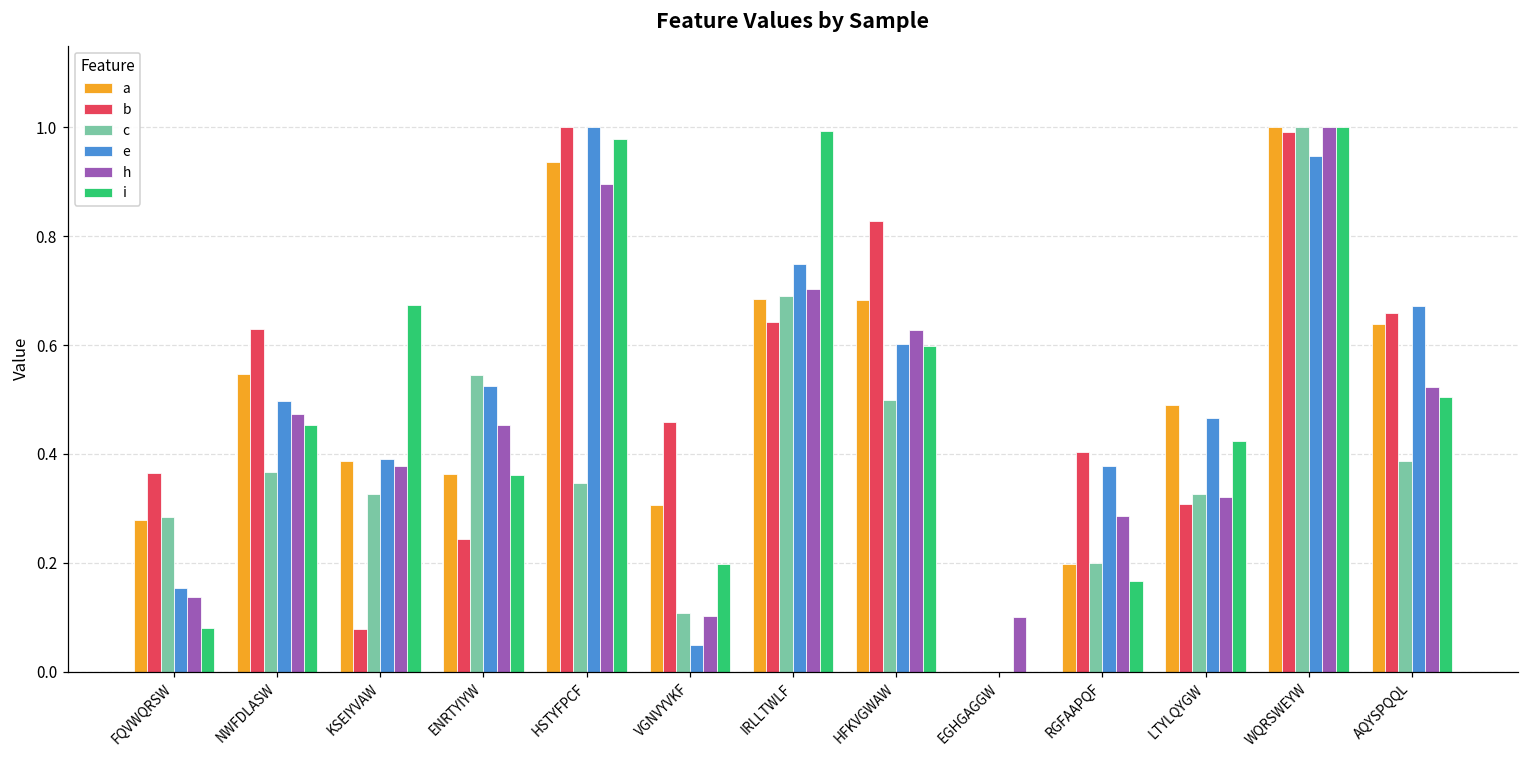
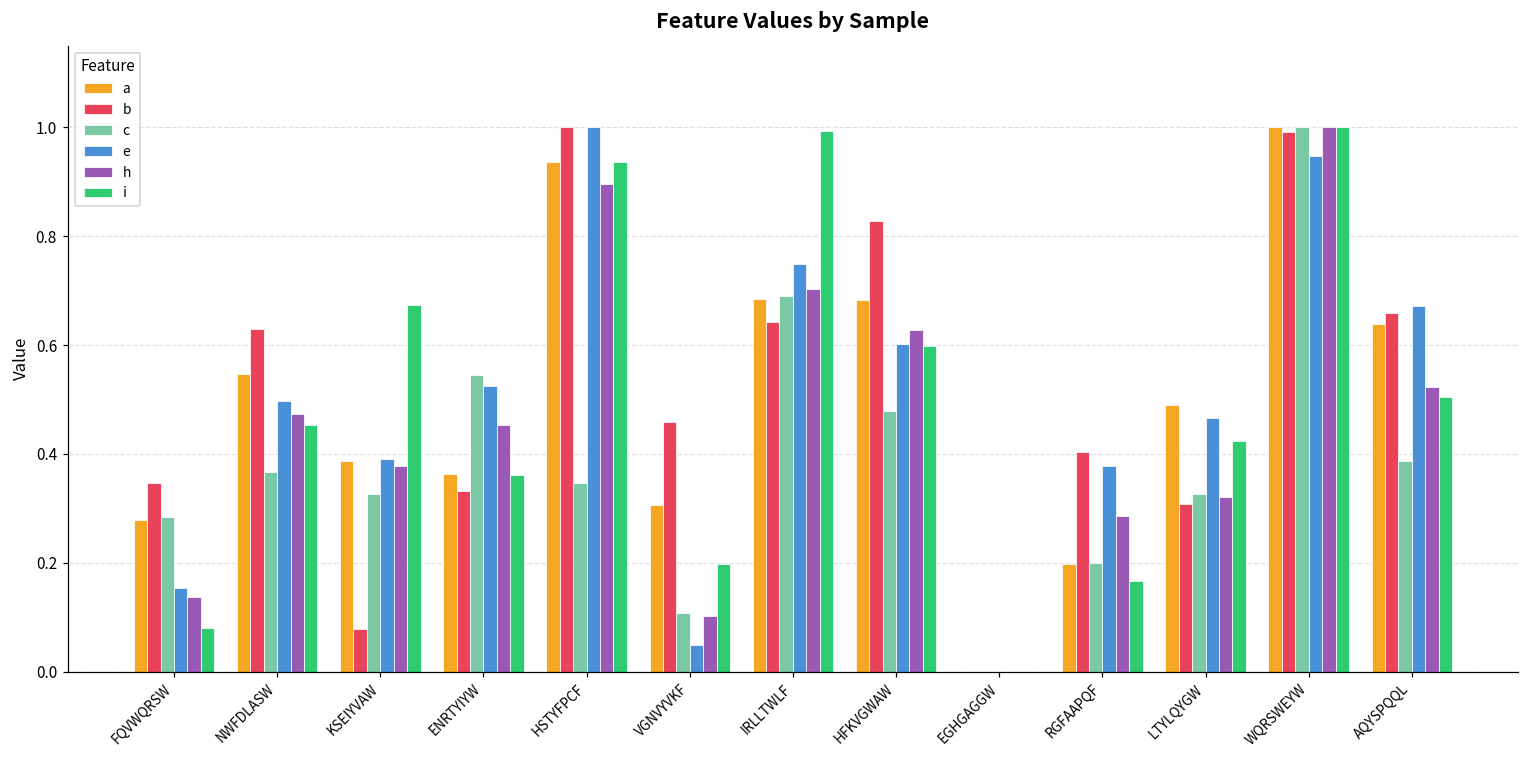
b, FQVWQRSW: 0.36 -> 0.35
b, ENRTYIYW: 0.24 -> 0.33
i, HSTYFPCF: 0.98 -> 0.94
c, HFKVGWAW: 0.50 -> 0.48
h, EGHGAGGW: 0.1 -> 0.0
